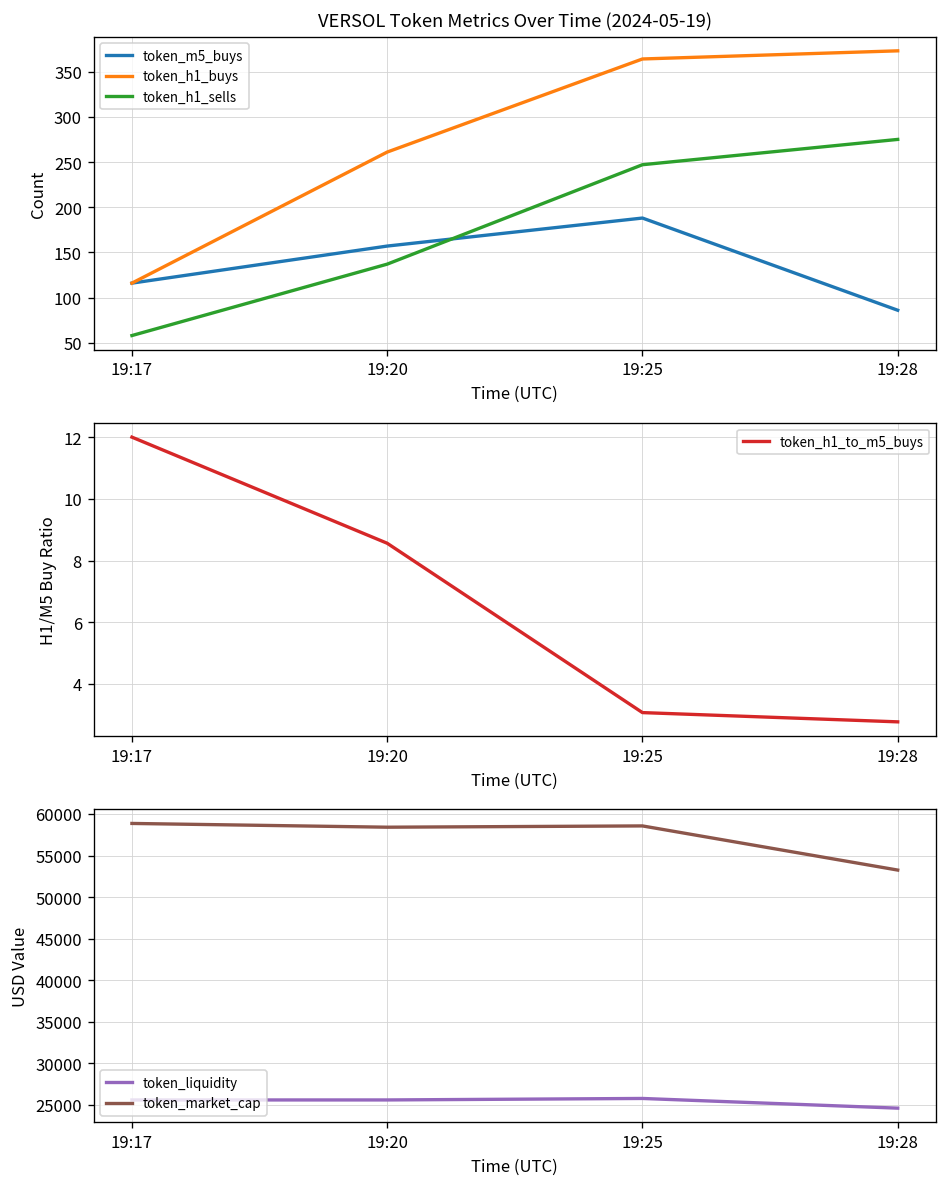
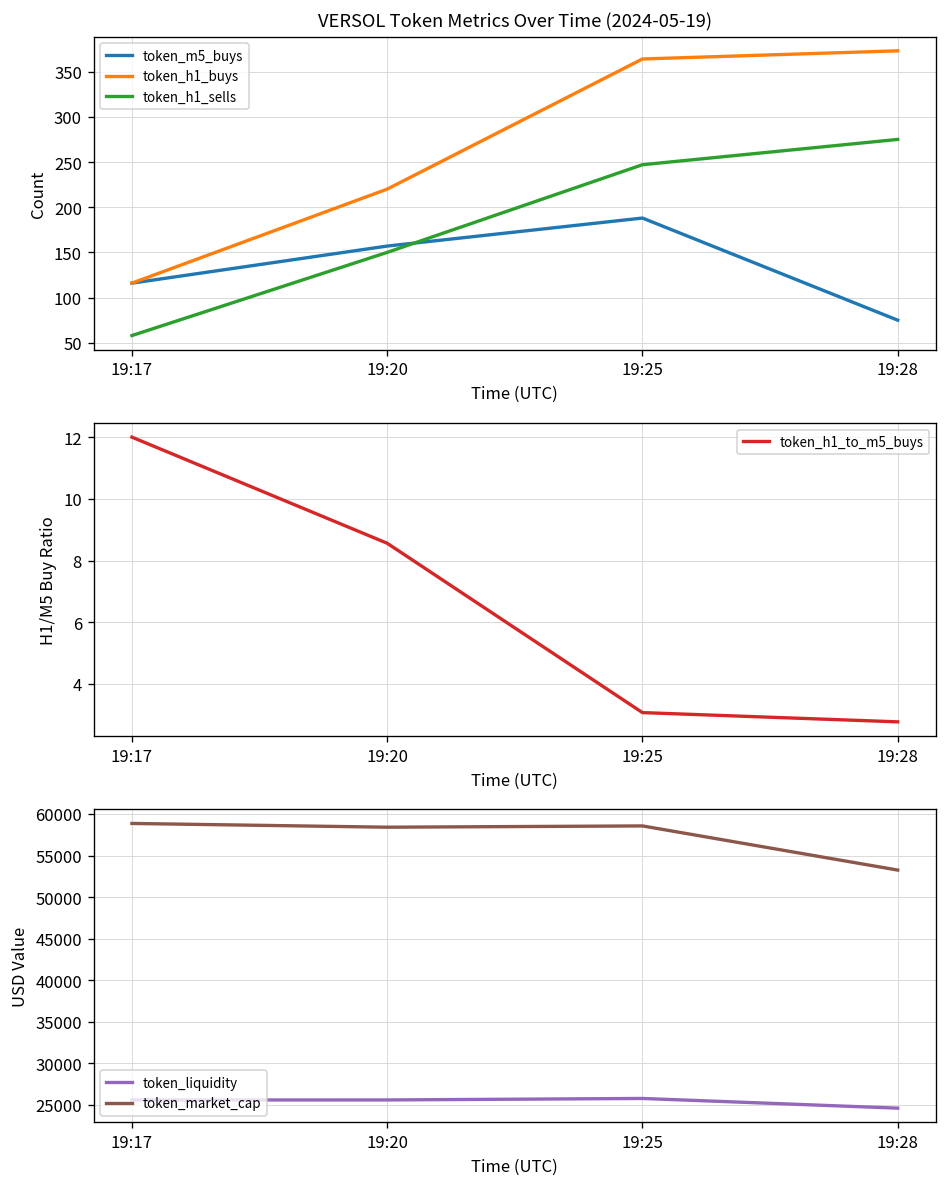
VERSOL Token Metrics Over Time (2024-05-19), token_h1_buys, 19:20: 260 -> 220
VERSOL Token Metrics Over Time (2024-05-19), token_h1_sells, 19:20: 140 -> 150
VERSOL Token Metrics Over Time (2024-05-19), token_m5_buys, 19:28: 90 -> 80
